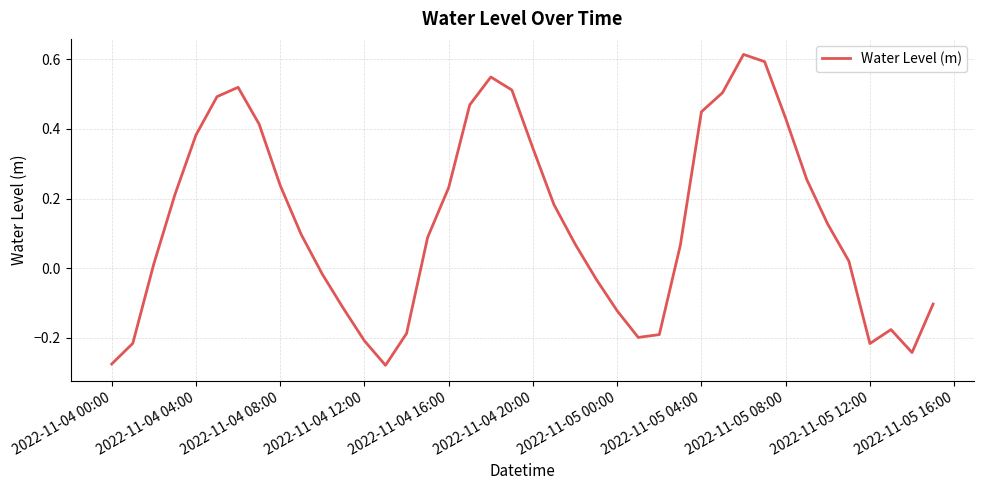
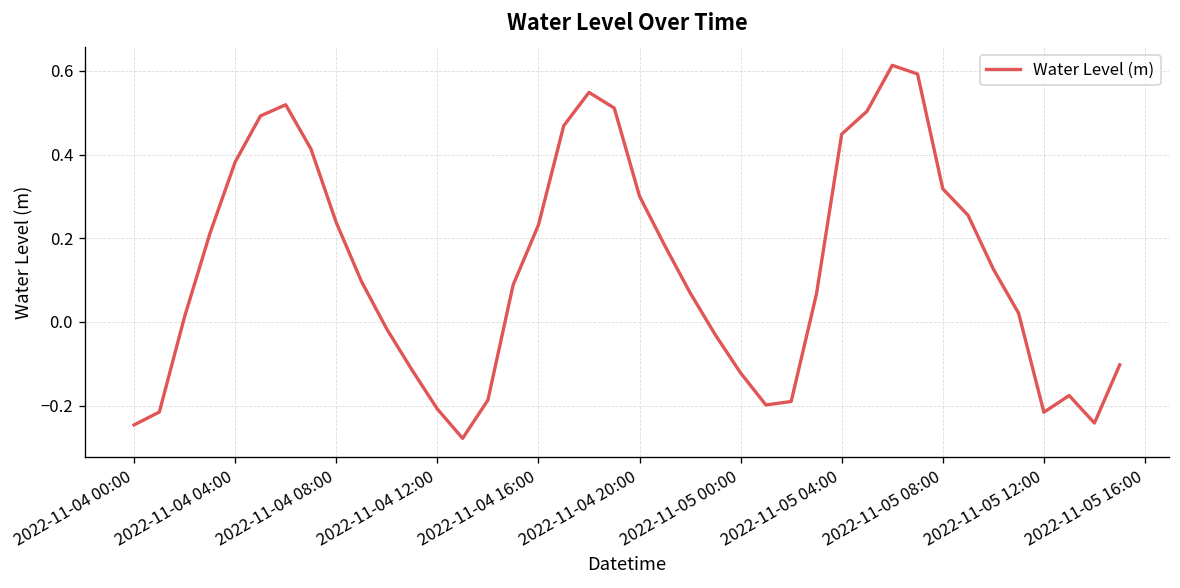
2022-11-04 00:00: -0.27 -> -0.25
2022-11-04 20:00: 0.34 -> 0.30
2022-11-05 08:00: 0.43 -> 0.32
